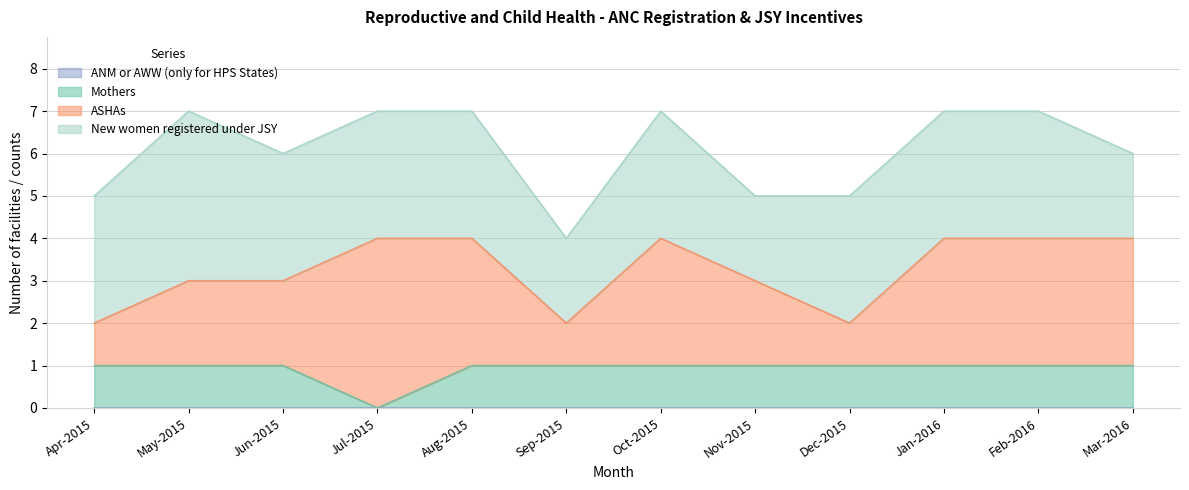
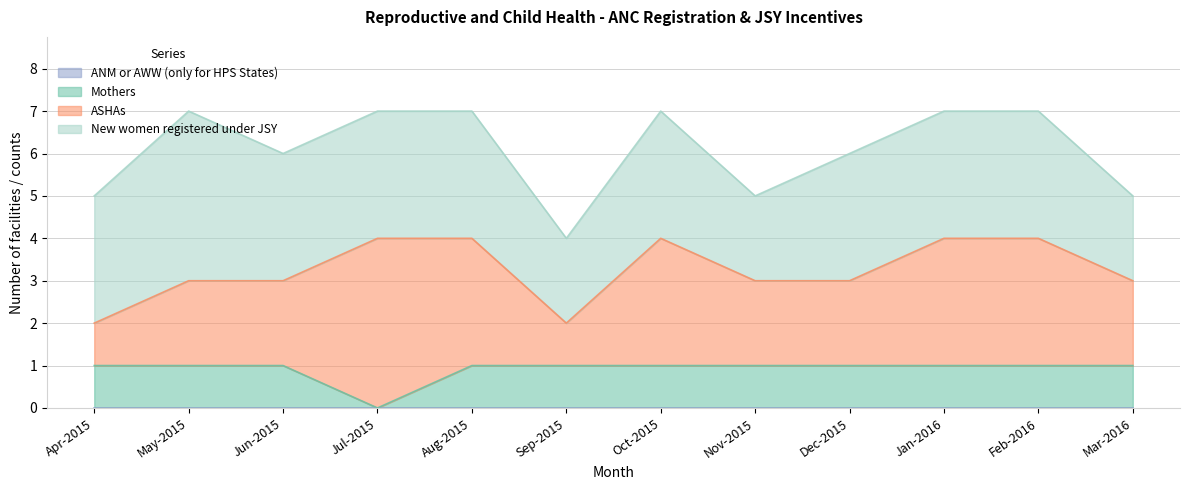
ASHAs, Dec-2015: 1 -> 2
ASHAs, Mar-2016: 3 -> 2
